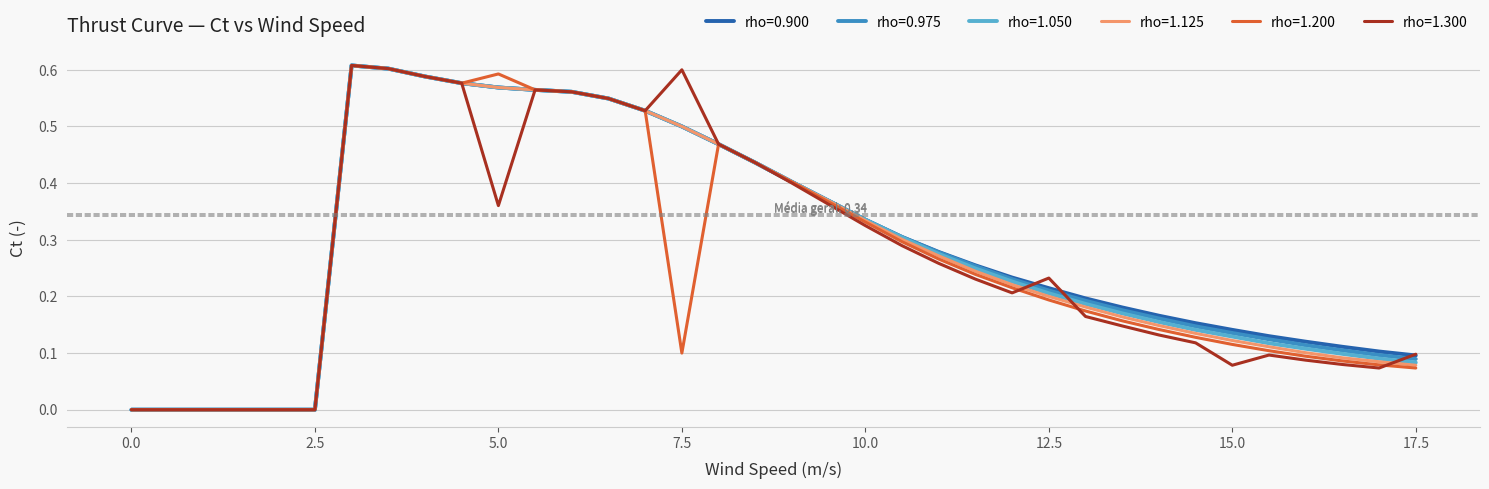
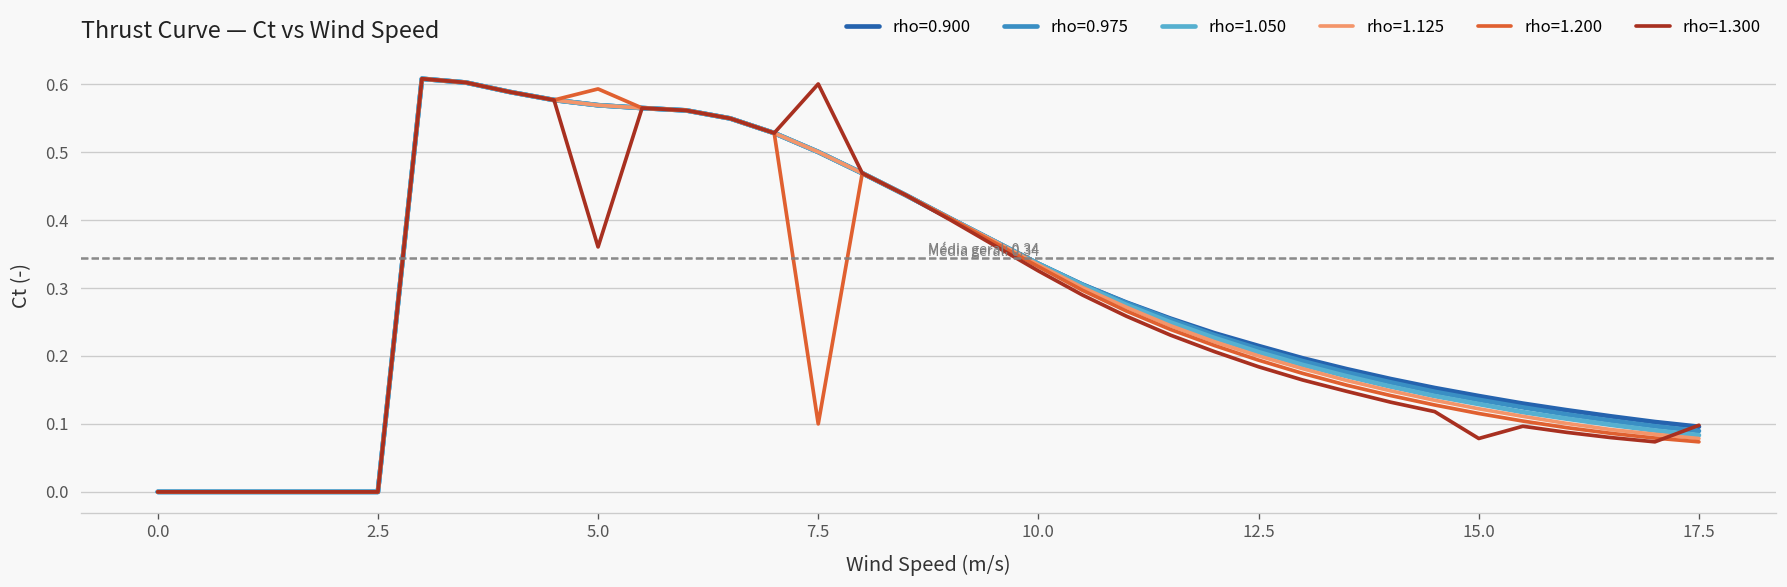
rho=1.300, 12.5: 0.23 -> 0.18
